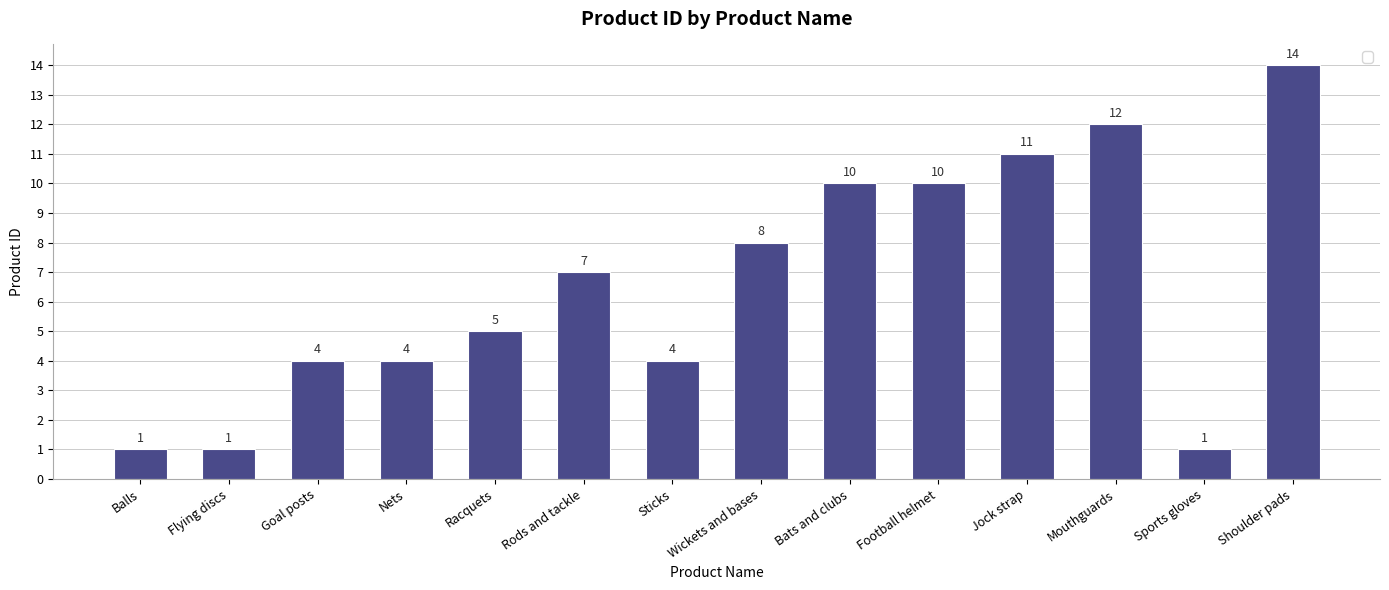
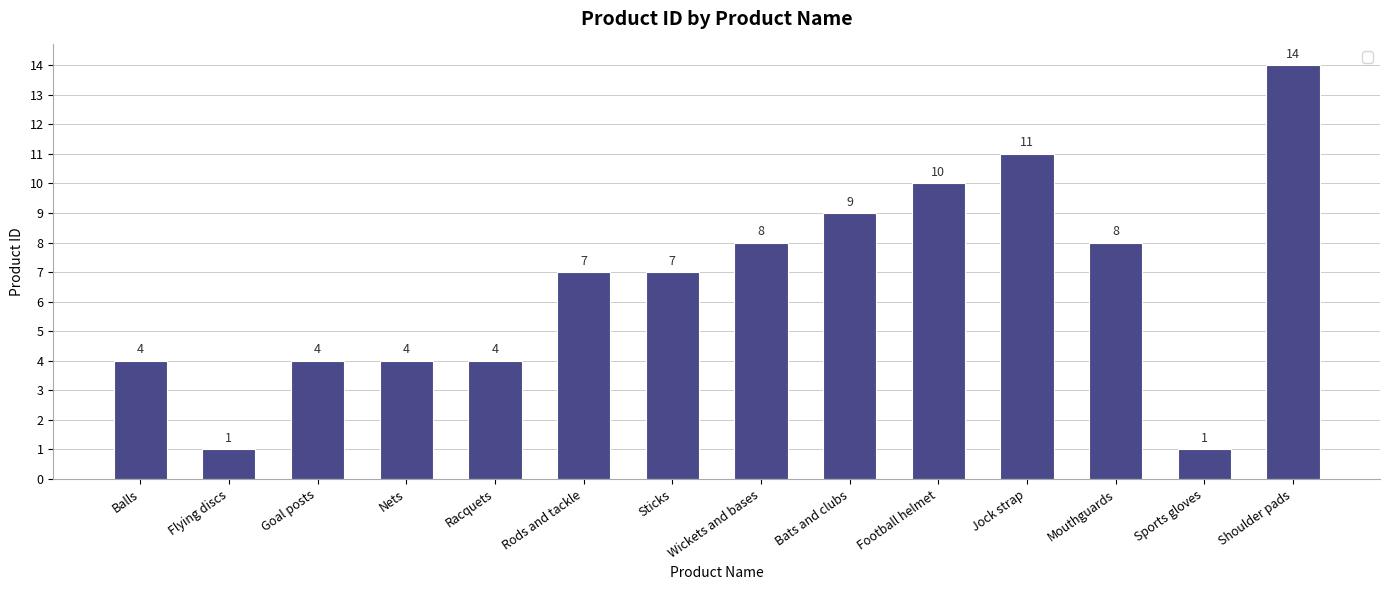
Balls: 1 -> 4
Racquets: 5 -> 4
Sticks: 4 -> 7
Bats and clubs: 10 -> 9
Mouthguards: 12 -> 8
